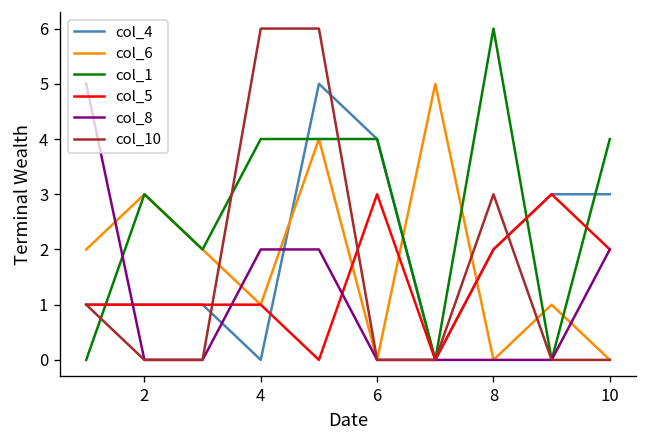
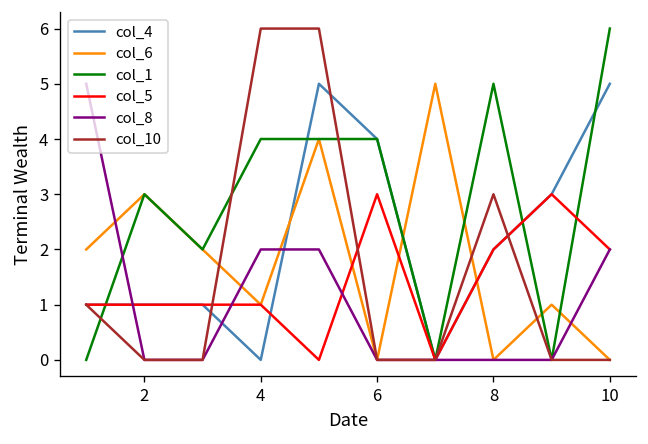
col_1, 8: 6 -> 5
col_4, 10: 3 -> 5
col_1, 10: 4 -> 6
